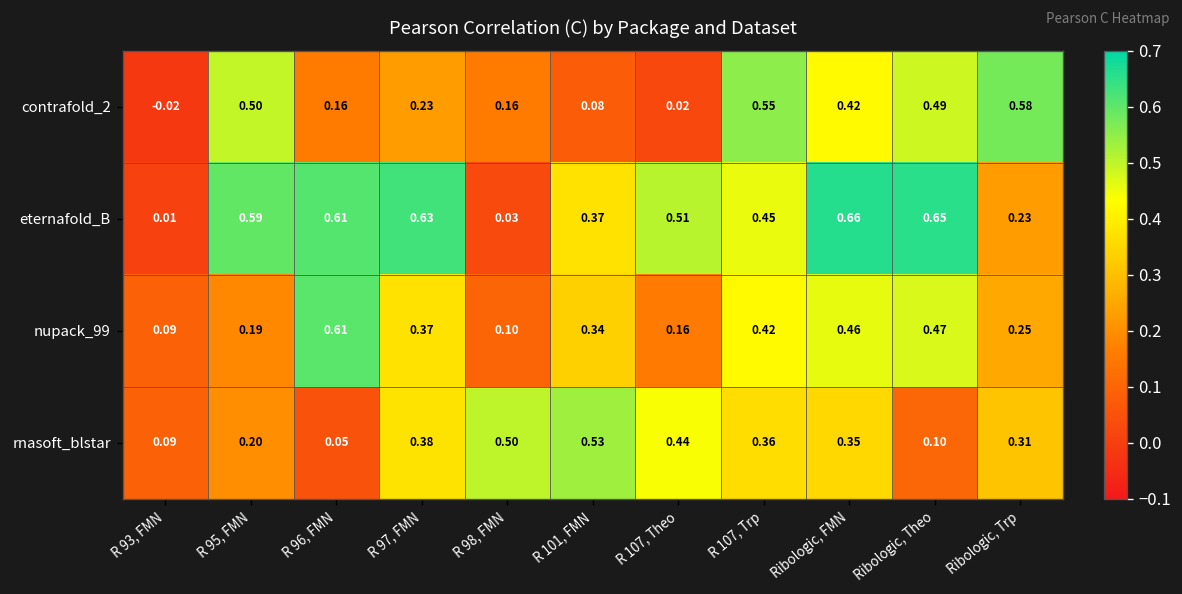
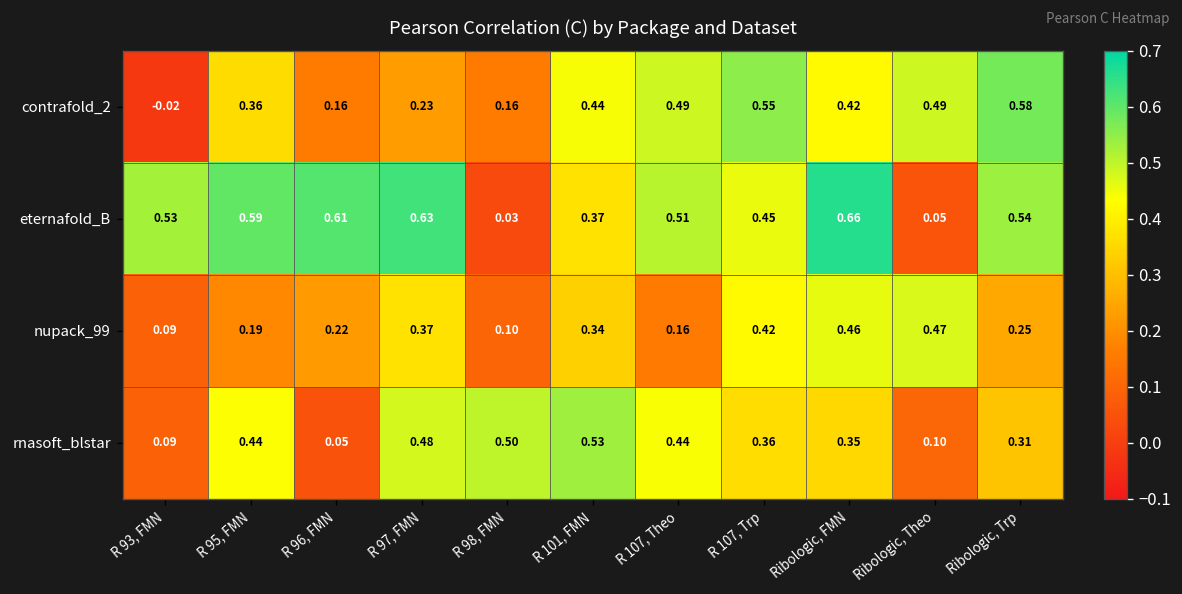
contrafold_2, R 95, FMN: 0.50 -> 0.36
contrafold_2, R 101, FMN: 0.08 -> 0.44
contrafold_2, R 107, Theo: 0.02 -> 0.49
eternafold_B, R 93, FMN: 0.01 -> 0.53
eternafold_B, Ribologic, Theo: 0.65 -> 0.05
eternafold_B, Ribologic, Trp: 0.23 -> 0.54
nupack_99, R 96, FMN: 0.61 -> 0.22
rnasoft_blstar, R 95, FMN: 0.20 -> 0.44
rnasoft_blstar, R 97, FMN: 0.38 -> 0.48
